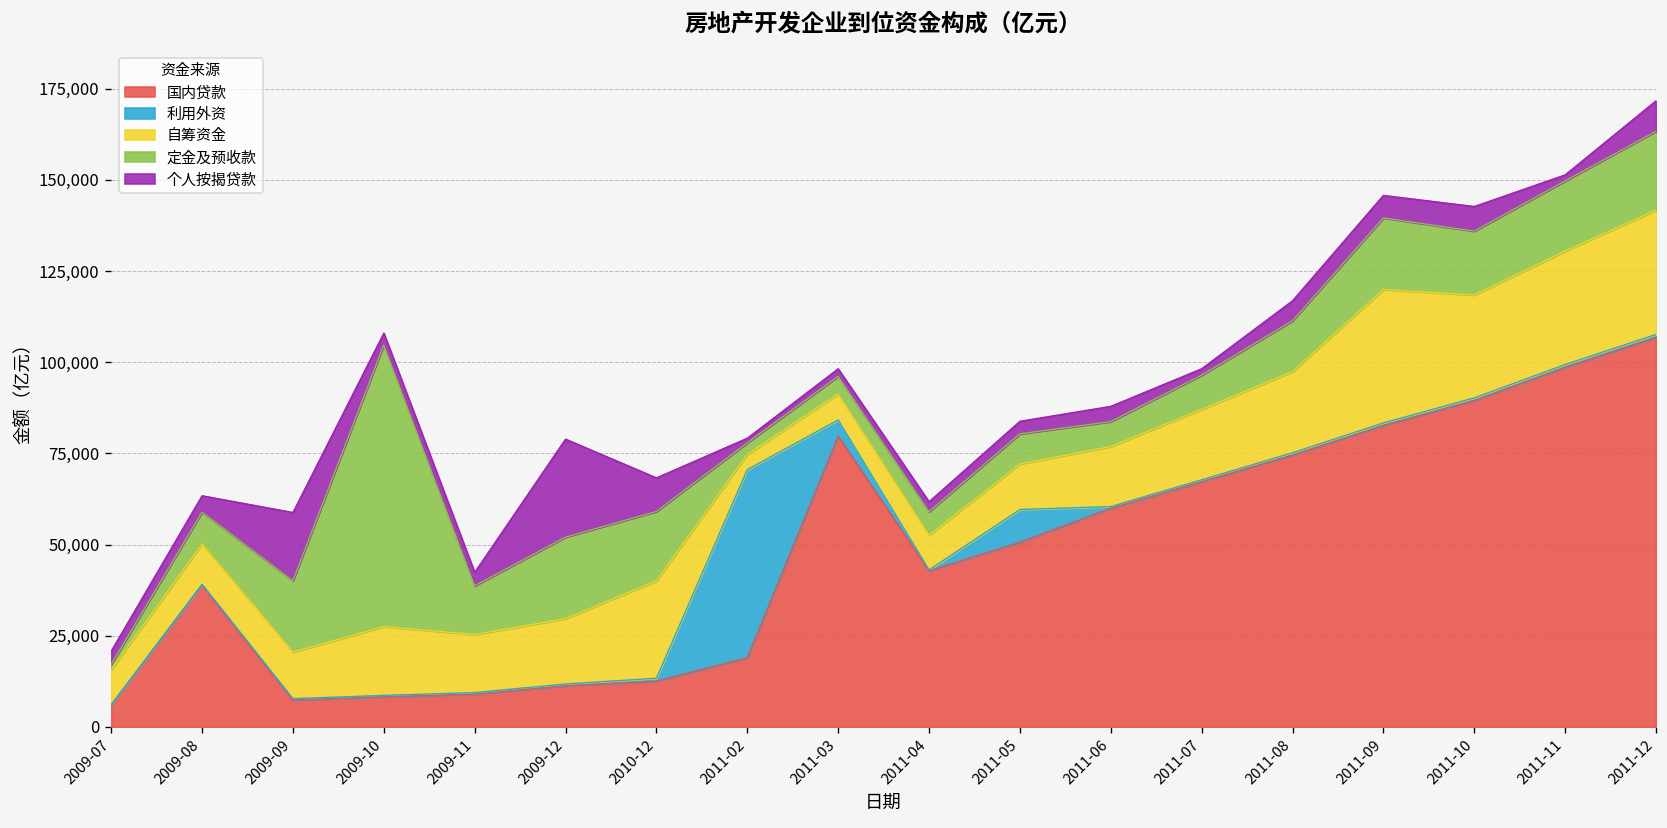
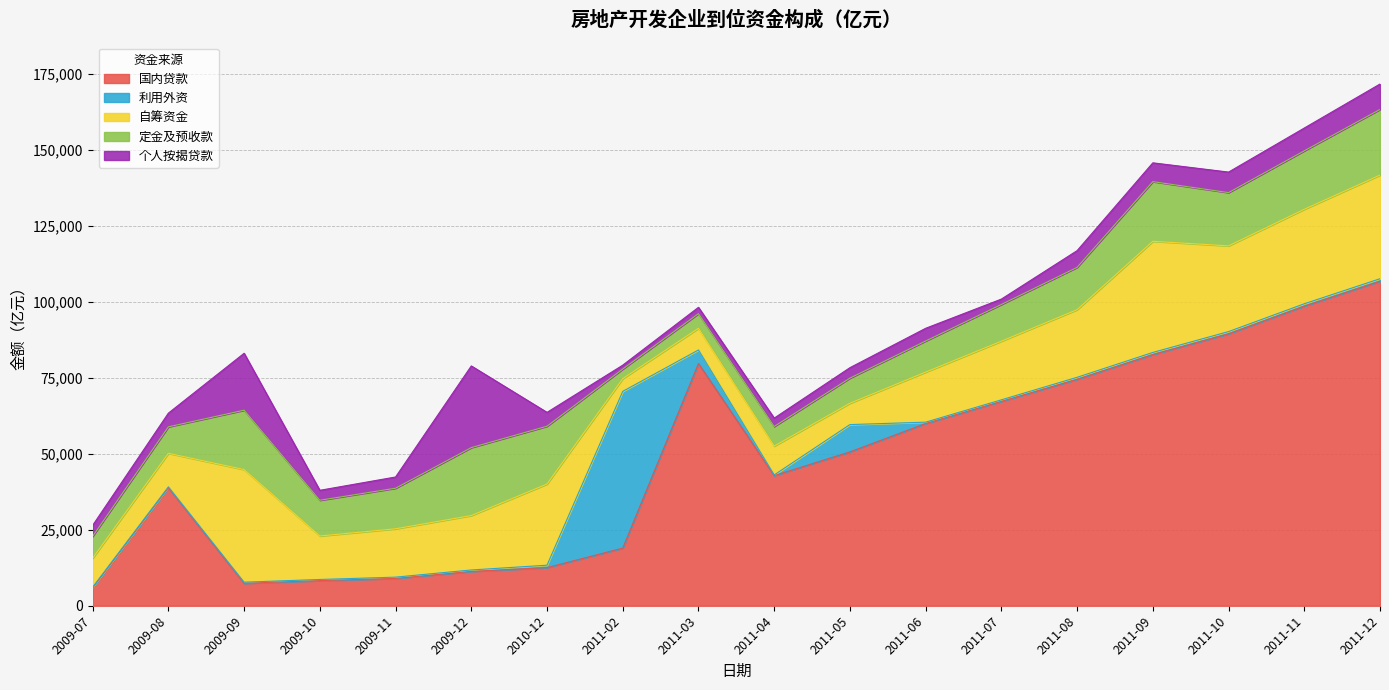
定金及预收款, 2009-07: 1,000 -> 7,000
自筹资金, 2009-09: 13,000 -> 37,000
自筹资金, 2009-10: 19,000 -> 14,000
定金及预收款, 2009-10: 77,000 -> 12,000
个人按揭贷款, 2010-12: 9,000 -> 5,000
自筹资金, 2011-05: 12,000 -> 7,000
定金及预收款, 2011-06: 7,000 -> 10,000
定金及预收款, 2011-07: 9,000 -> 12,000
个人按揭贷款, 2011-11: 2,000 -> 7,000
